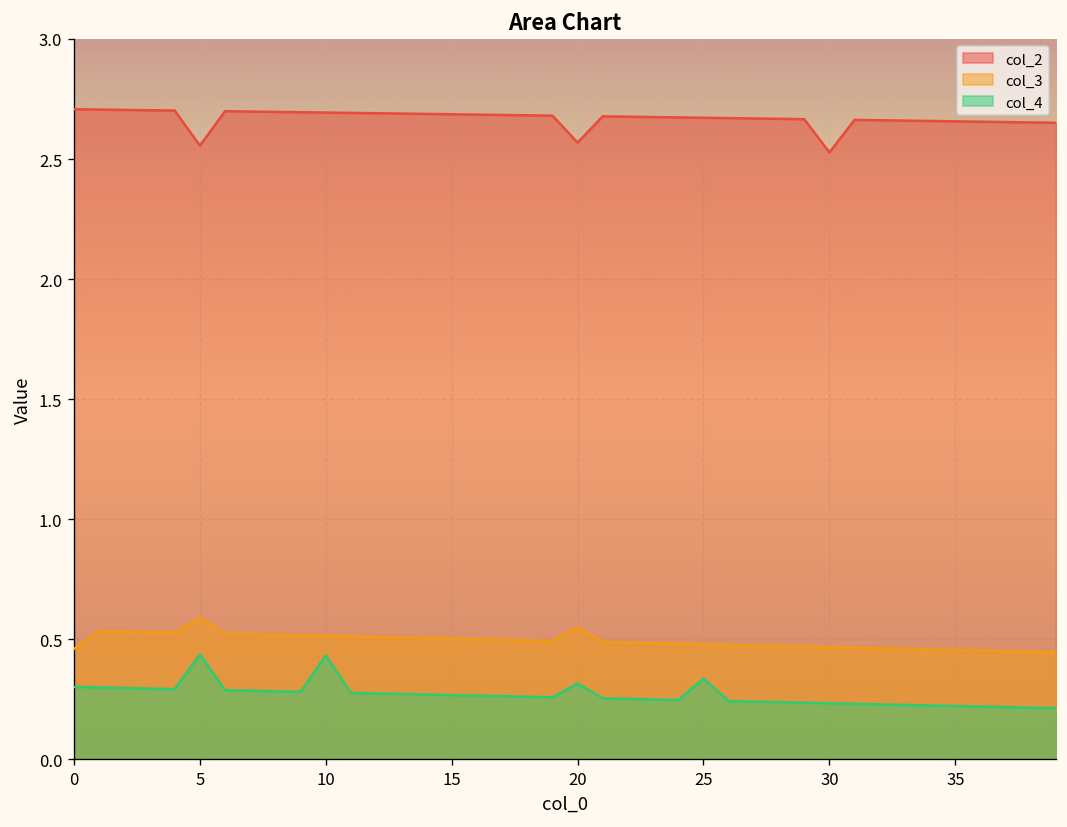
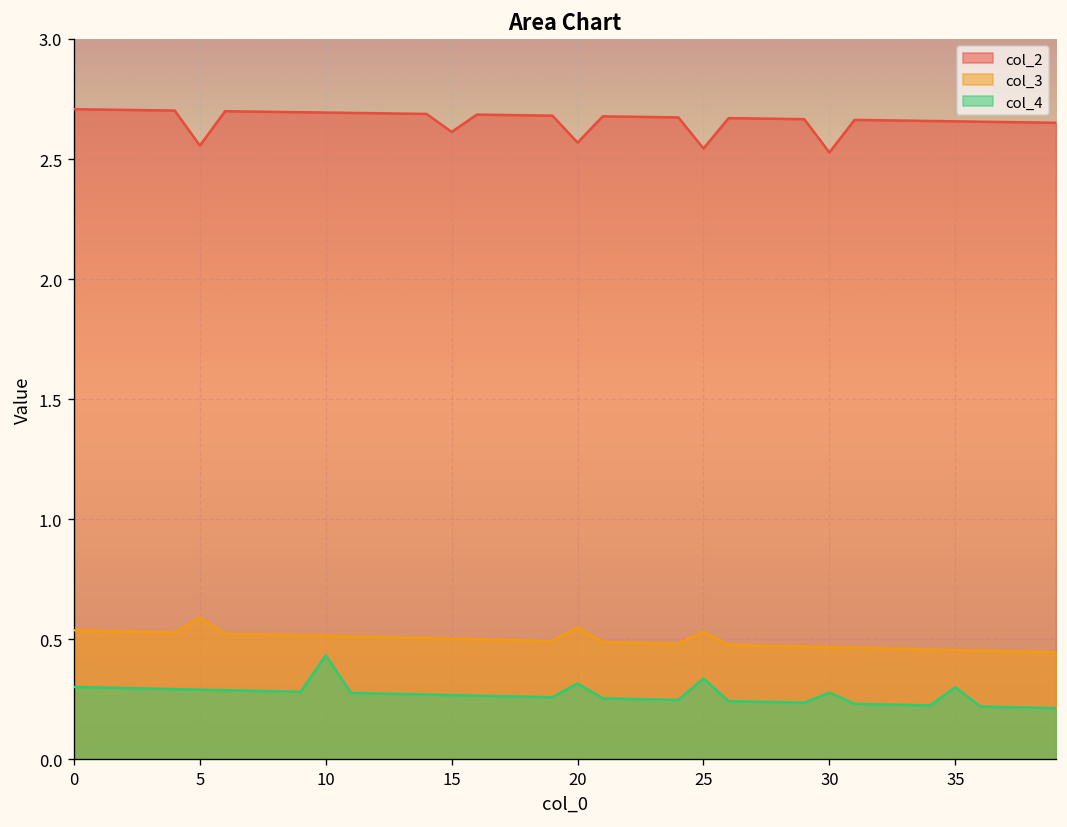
col_3, 0: 0.46 -> 0.54
col_4, 5: 0.44 -> 0.29
col_2, 15: 2.69 -> 2.61
col_2, 25: 2.67 -> 2.54
col_3, 25: 0.48 -> 0.53
col_4, 30: 0.23 -> 0.28
col_4, 35: 0.22 -> 0.30
